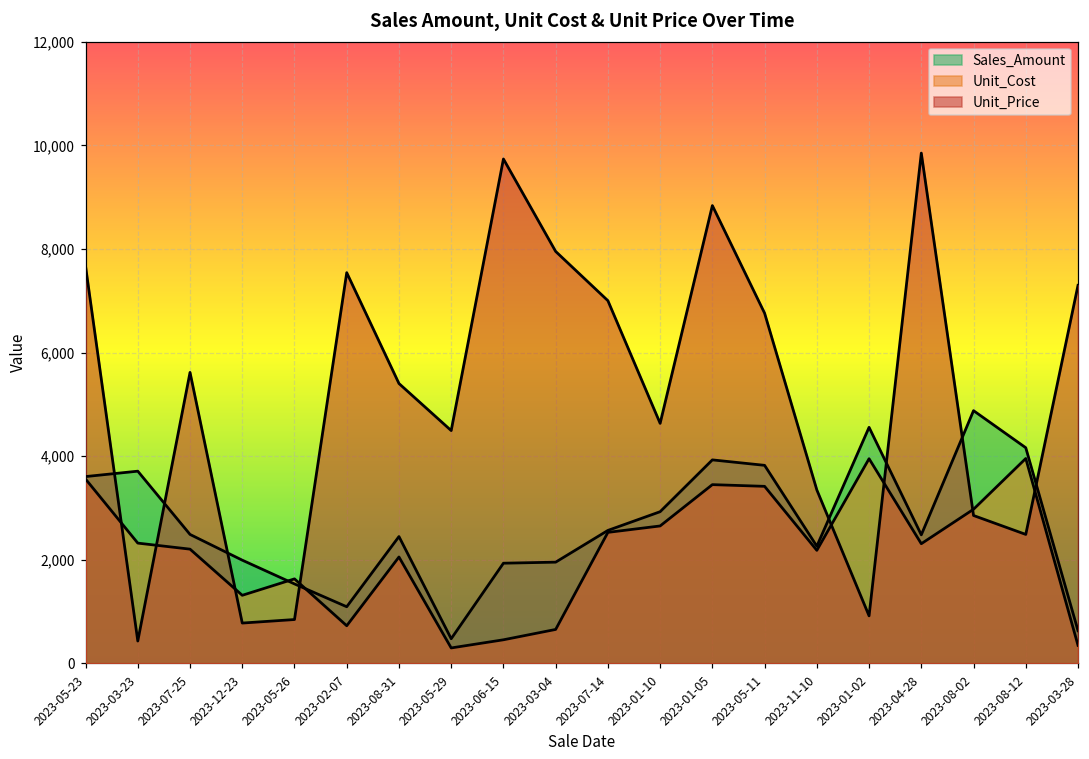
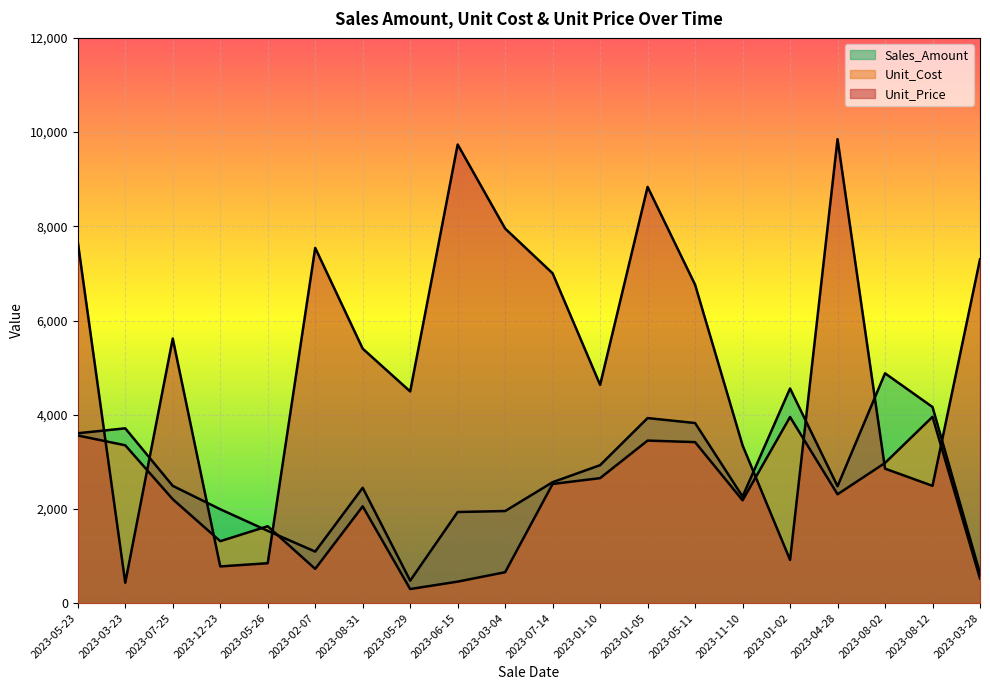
Unit_Cost, 2023-03-23: 2,300 -> 3,400
Unit_Cost, 2023-03-28: 400 -> 500
